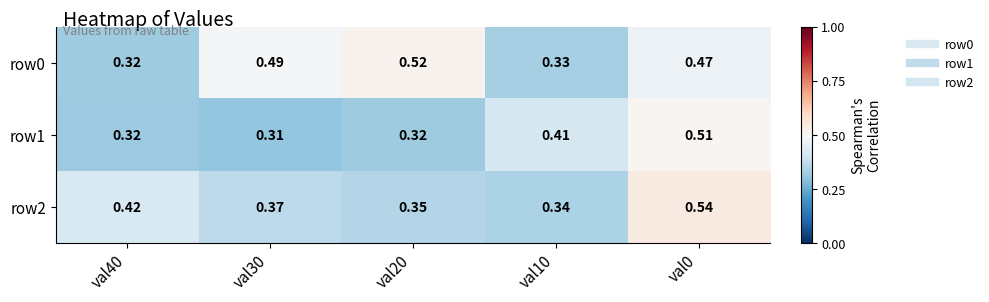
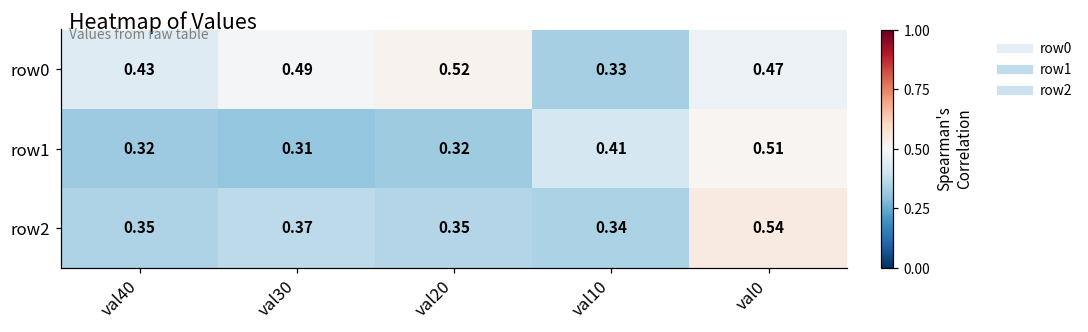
row0, val40: 0.32 -> 0.43
row2, val40: 0.42 -> 0.35
